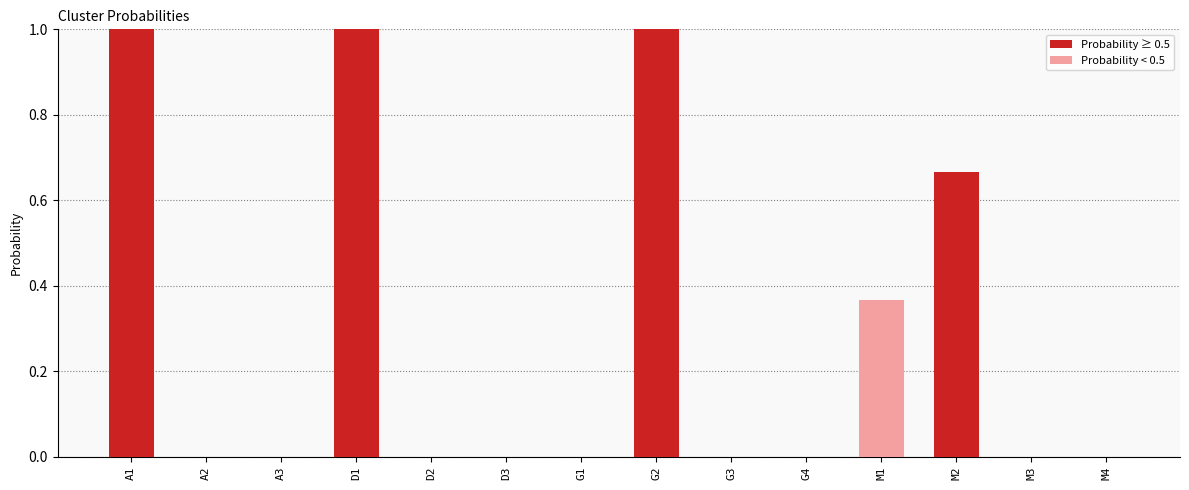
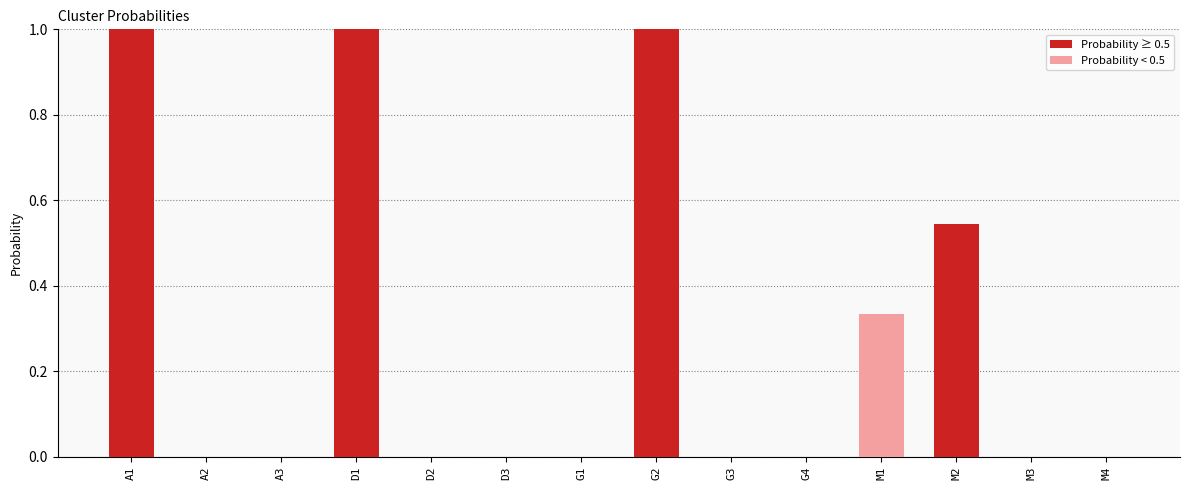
M1: 0.37 -> 0.33
M2: 0.67 -> 0.54
